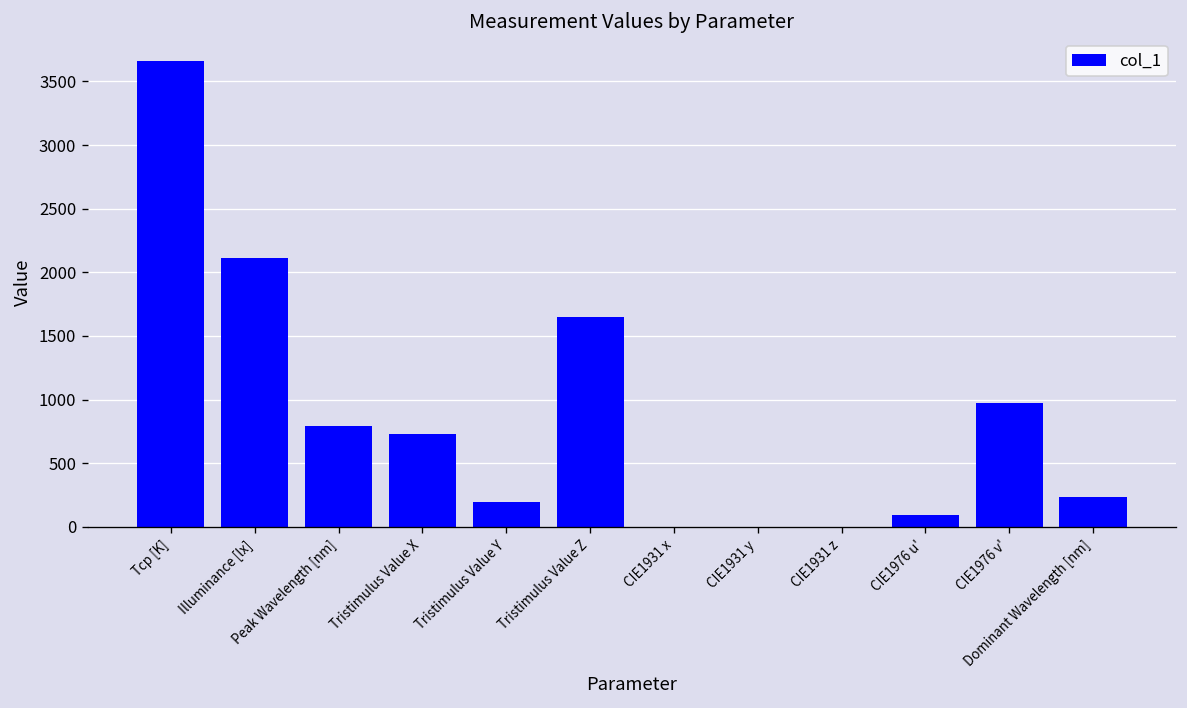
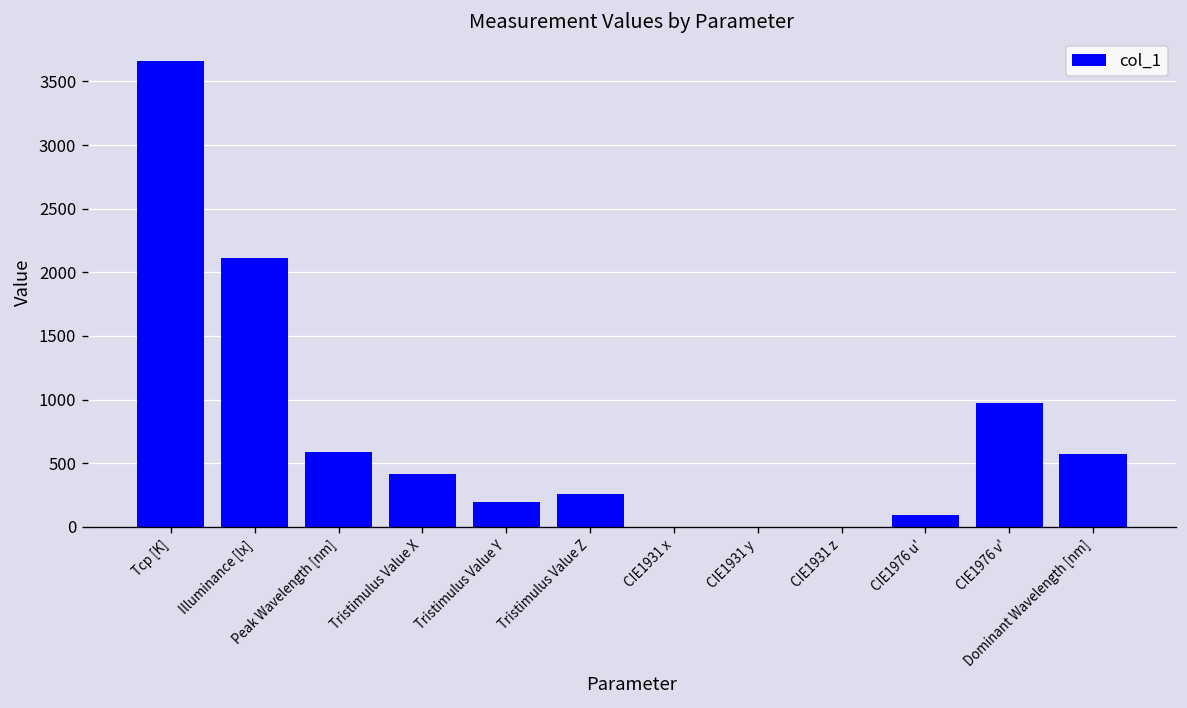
Peak Wavelength [nm]: 790 -> 590
Tristimulus Value X: 730 -> 420
Tristimulus Value Z: 1650 -> 260
Dominant Wavelength [nm]: 230 -> 580
